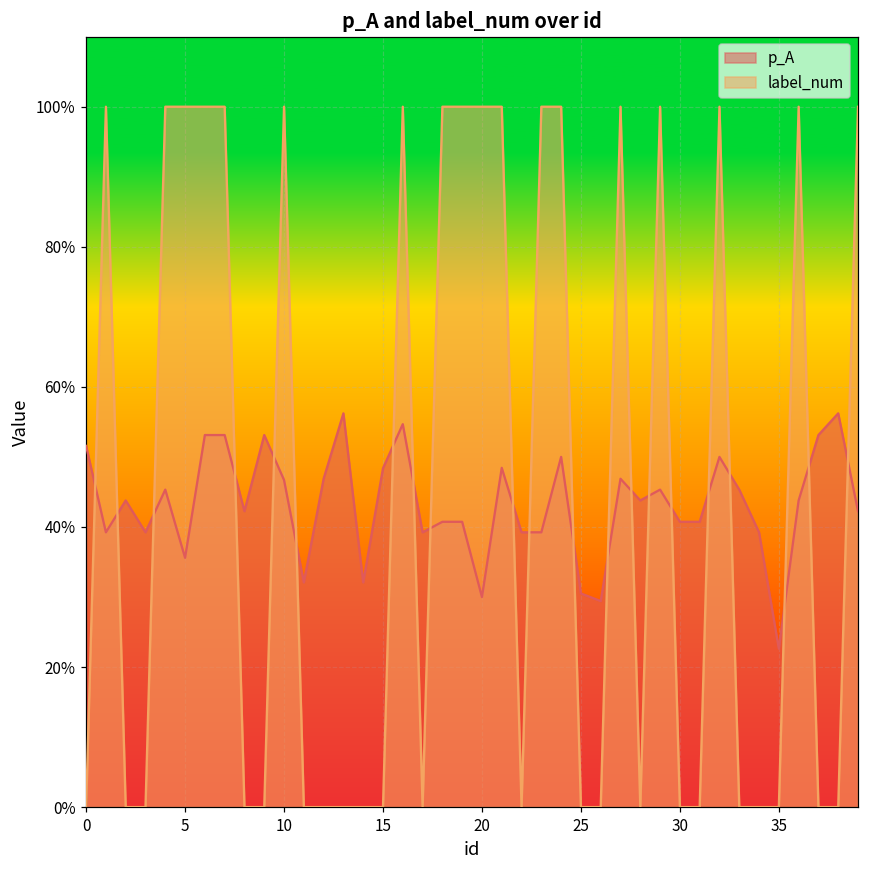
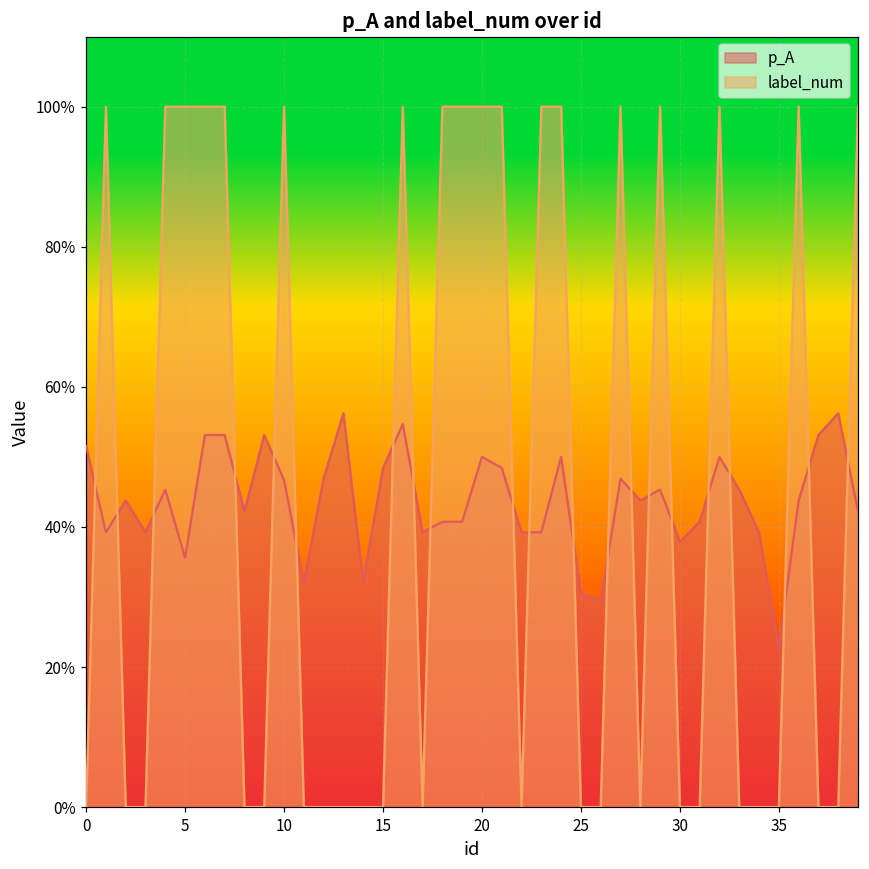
p_A, 20: 30% -> 50%
p_A, 30: 41% -> 38%
